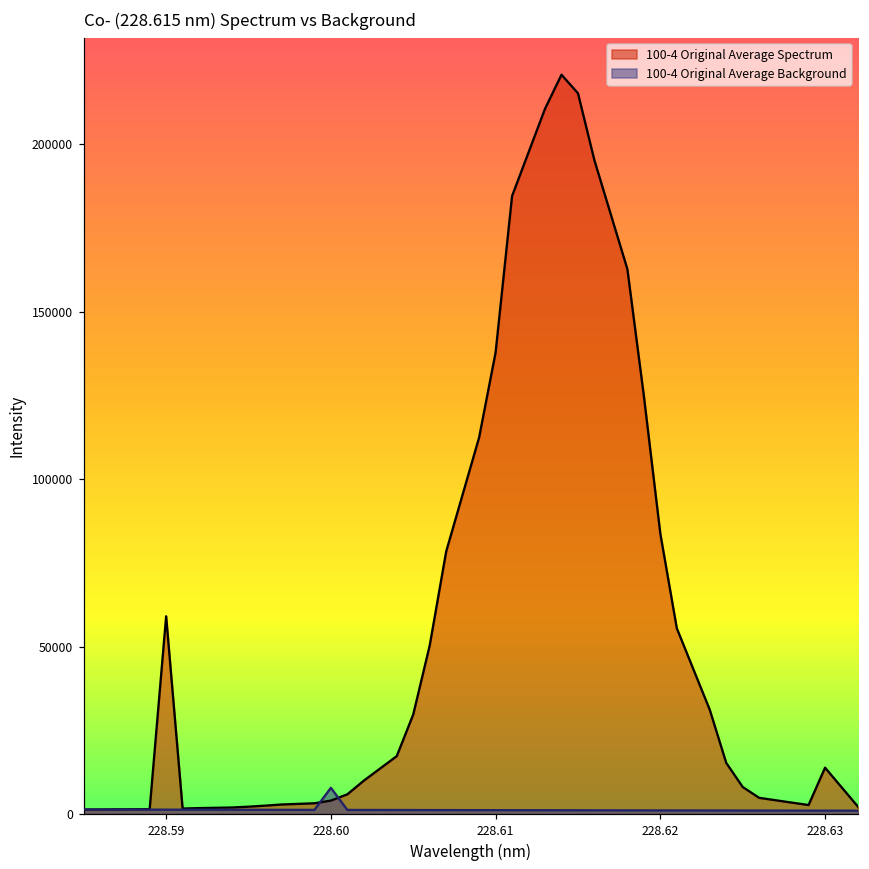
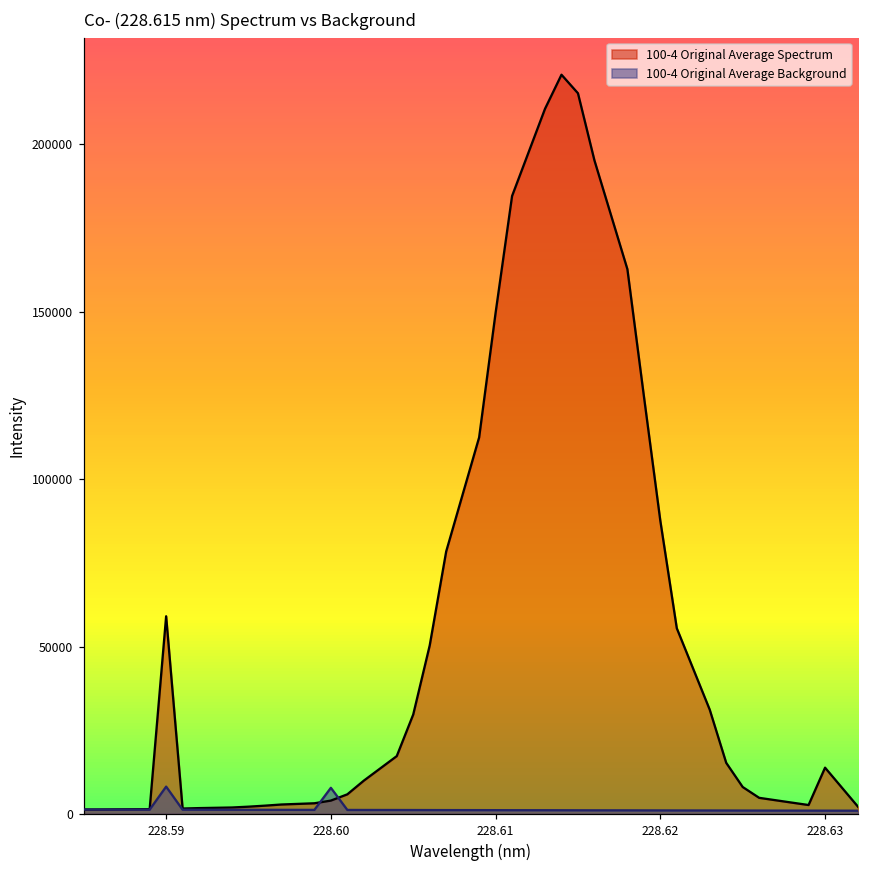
100-4 Original Average Background, 228.59: 1000 -> 8000
100-4 Original Average Spectrum, 228.61: 138000 -> 150000
100-4 Original Average Spectrum, 228.62: 84000 -> 88000
